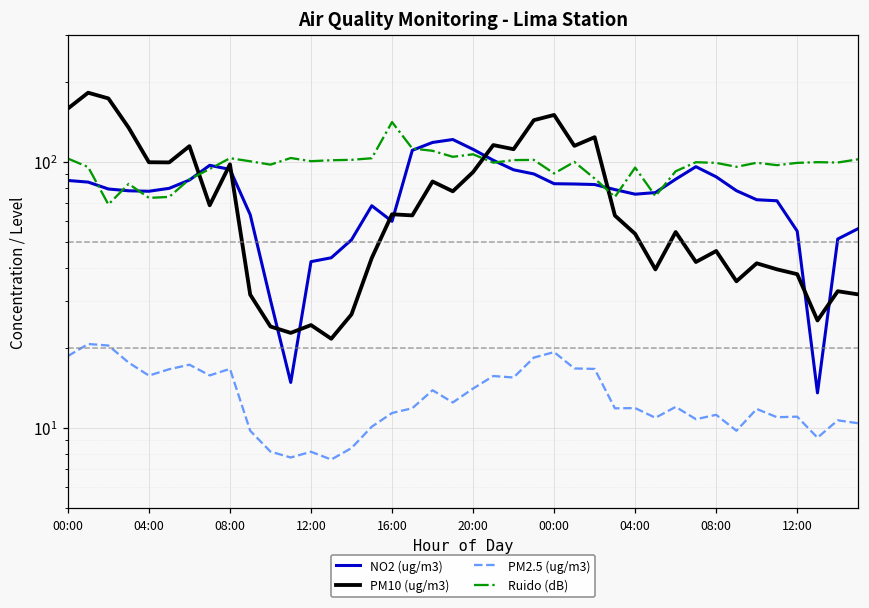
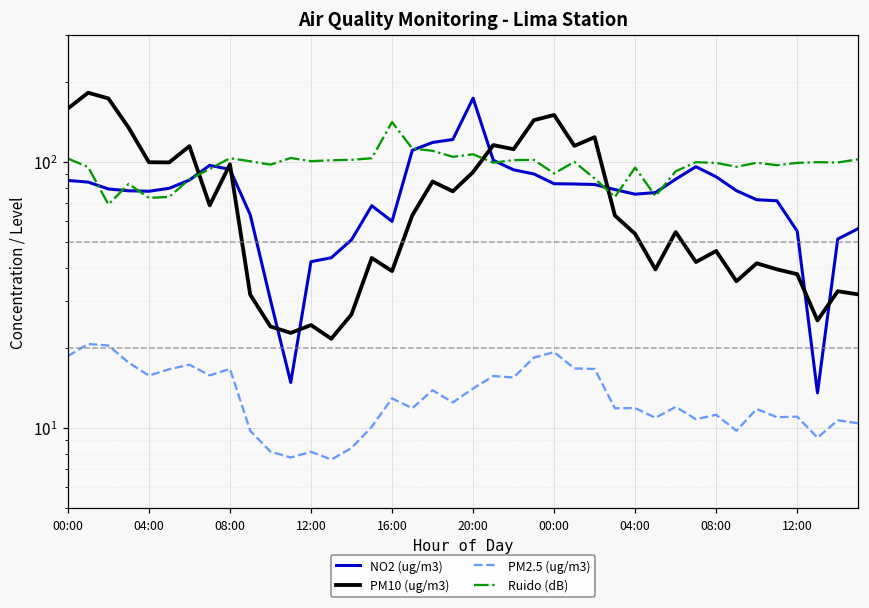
PM10 (ug/m3), 16:00: 64 -> 39
PM2.5 (ug/m3), 16:00: 11 -> 13
NO2 (ug/m3), 20:00: 110 -> 170
